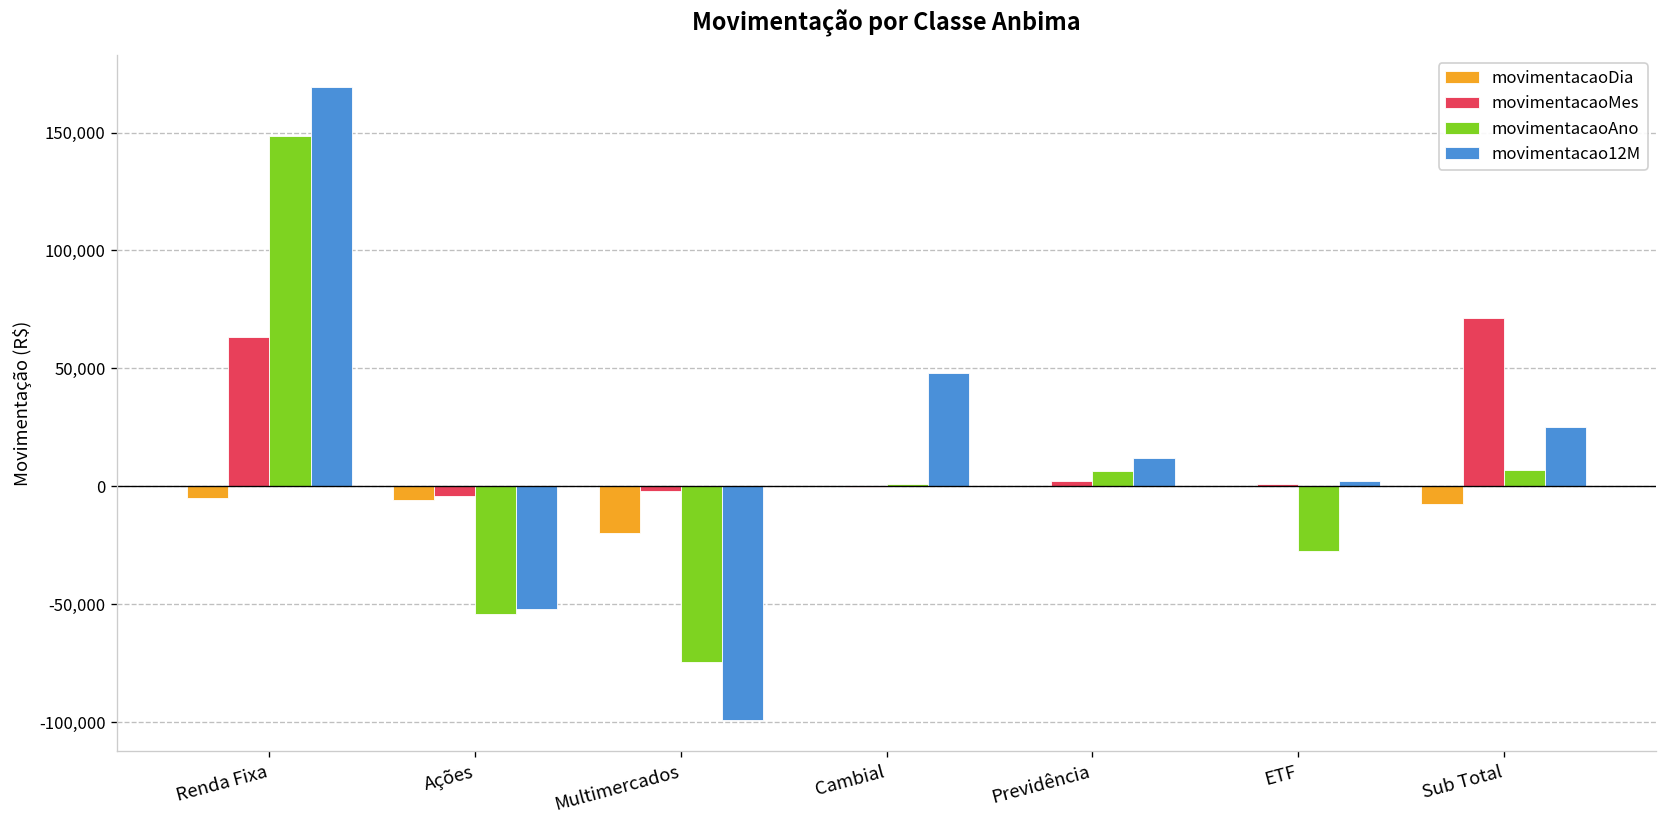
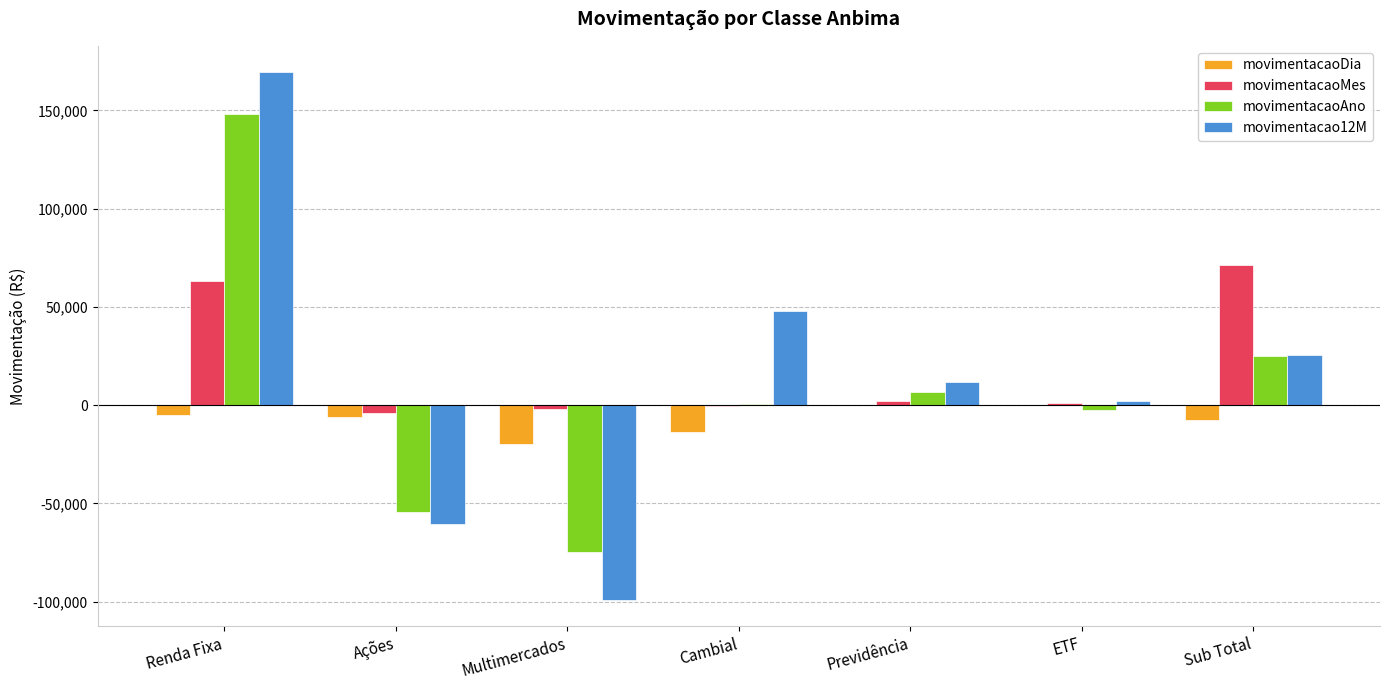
movimentacao12M, Ações: -52,000 -> -60,000
movimentacaoDia, Cambial: 0 -> -14,000
movimentacaoAno, ETF: -28,000 -> -2,000
movimentacaoAno, Sub Total: 7,000 -> 25,000
